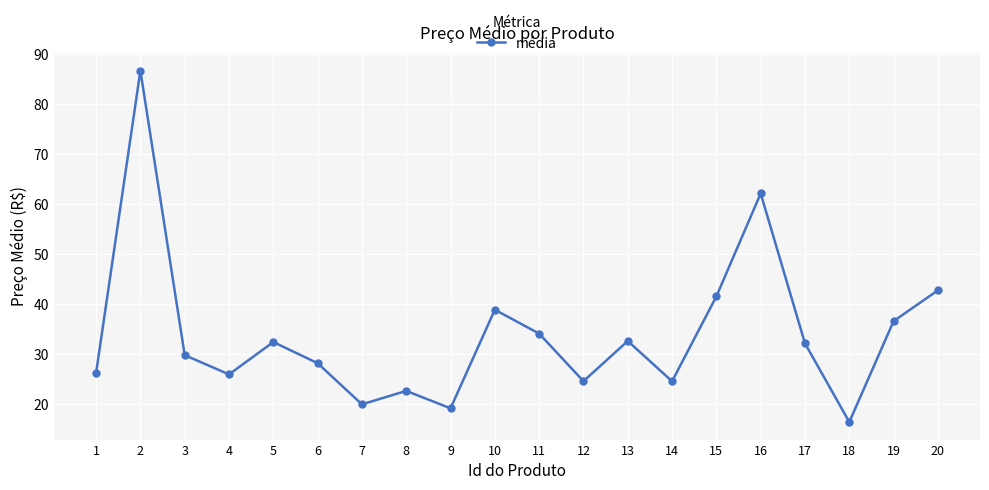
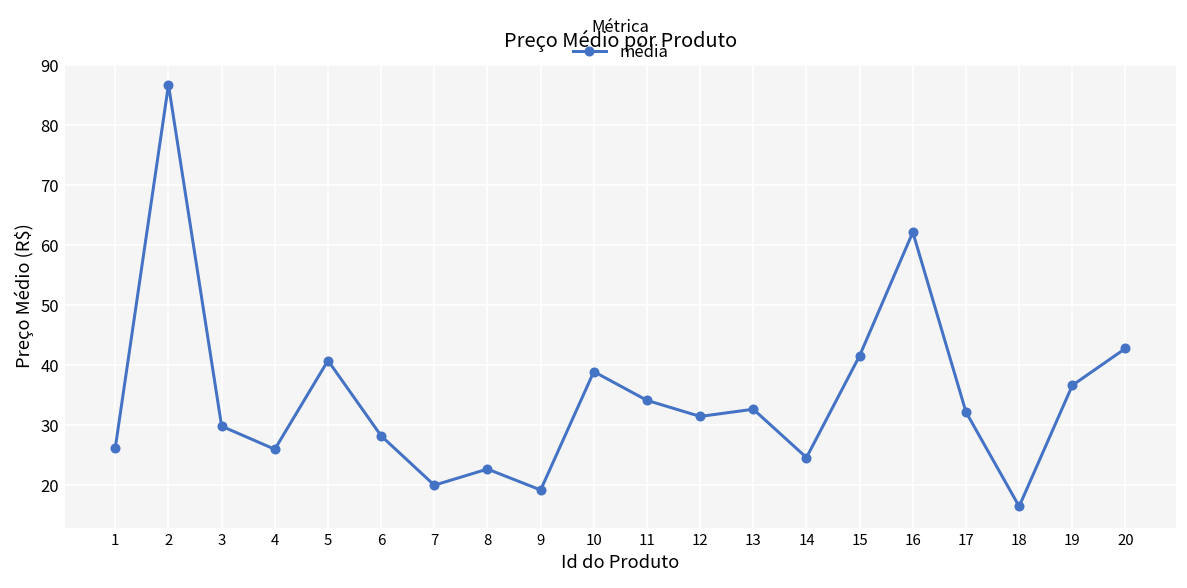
5: 32 -> 41
12: 25 -> 31
